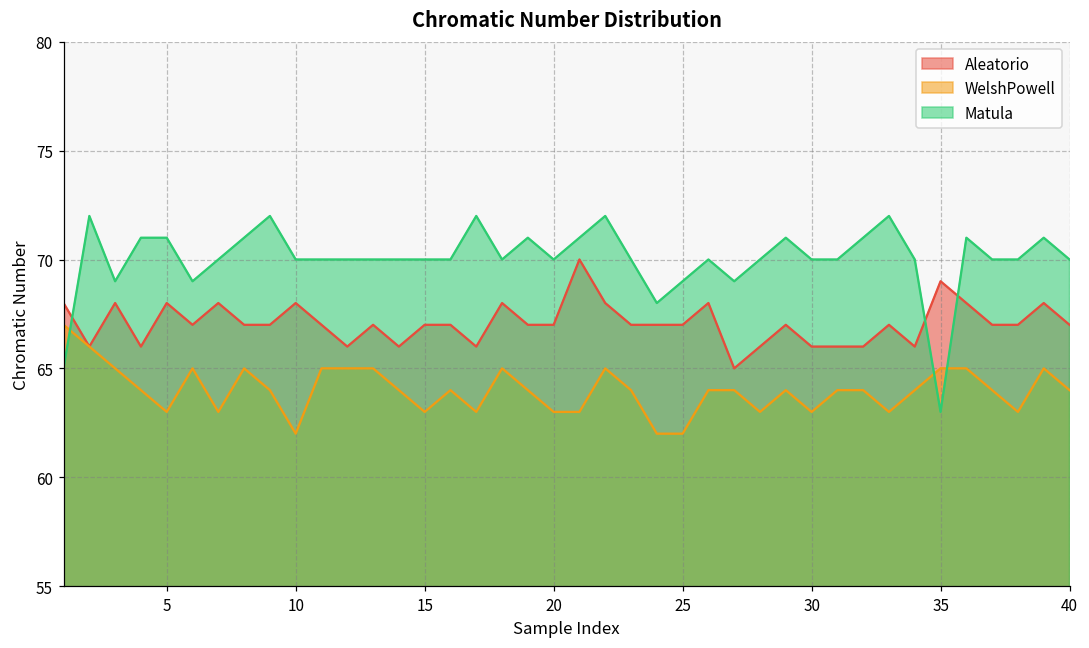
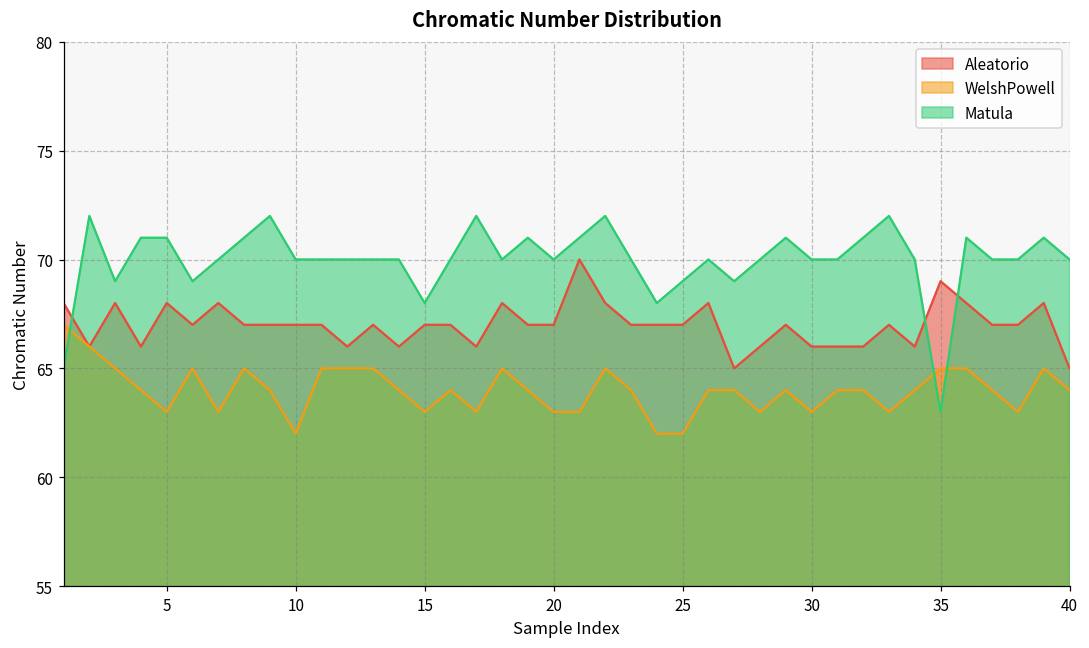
Aleatorio, 10: 68 -> 67
Matula, 15: 70 -> 68
Aleatorio, 40: 67 -> 65
